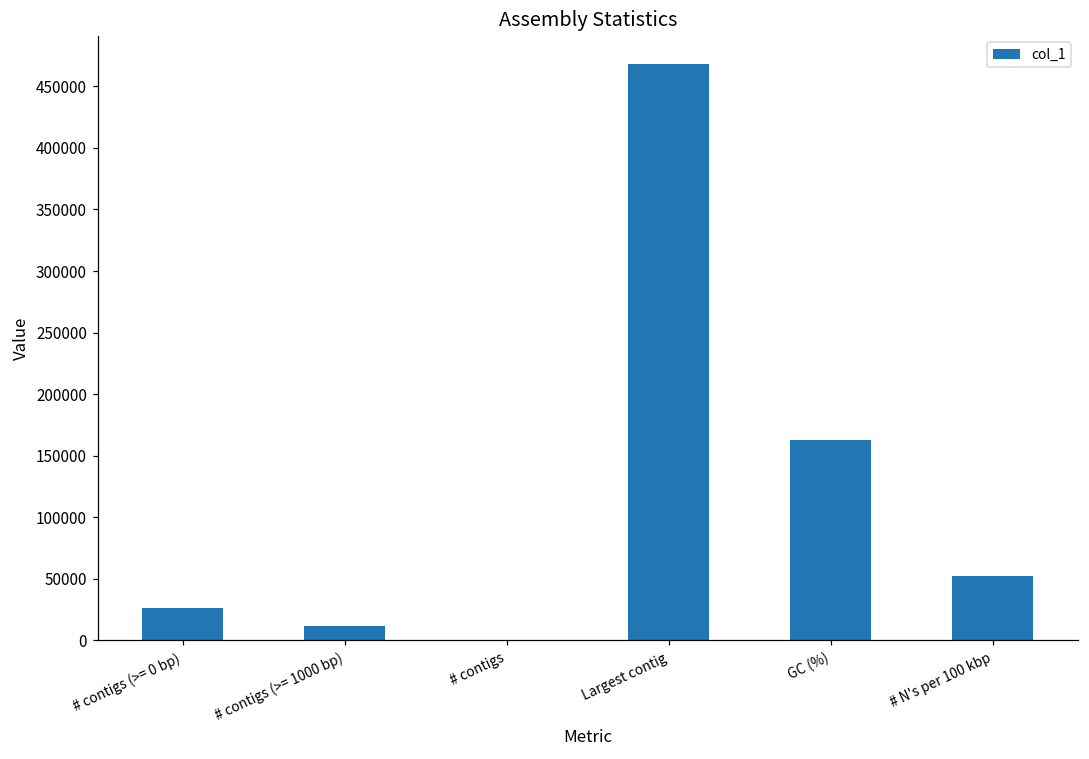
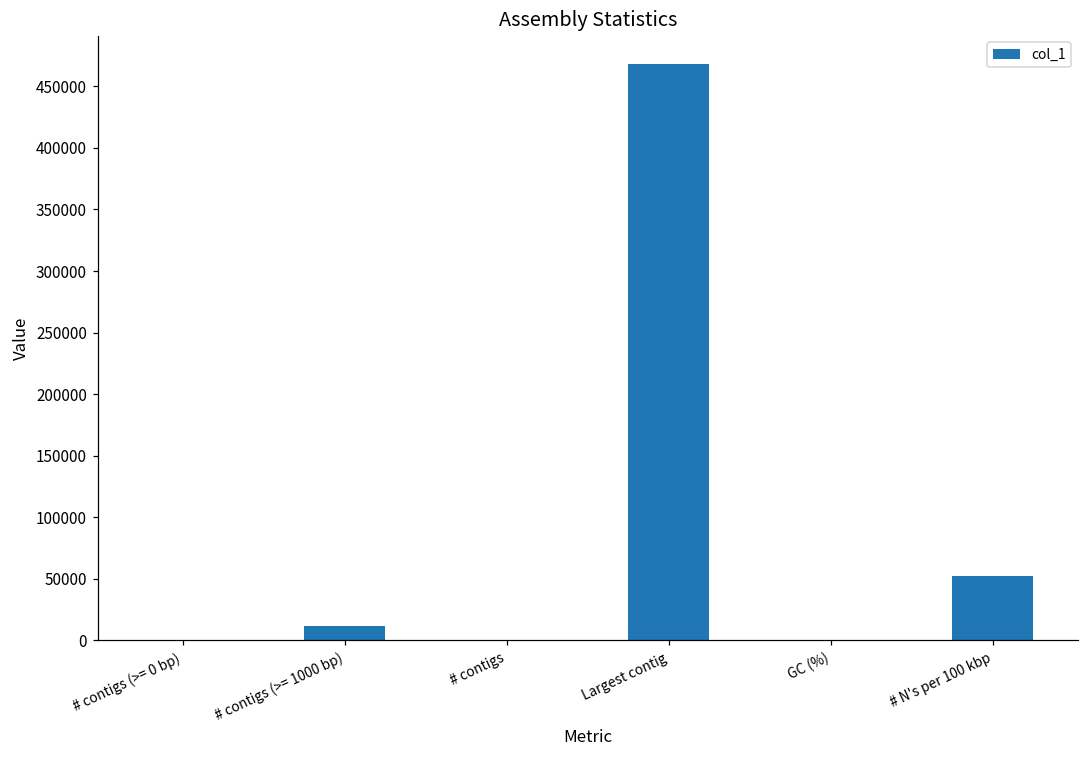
# contigs (>= 0 bp): 27000 -> 0
GC (%): 163000 -> 0
